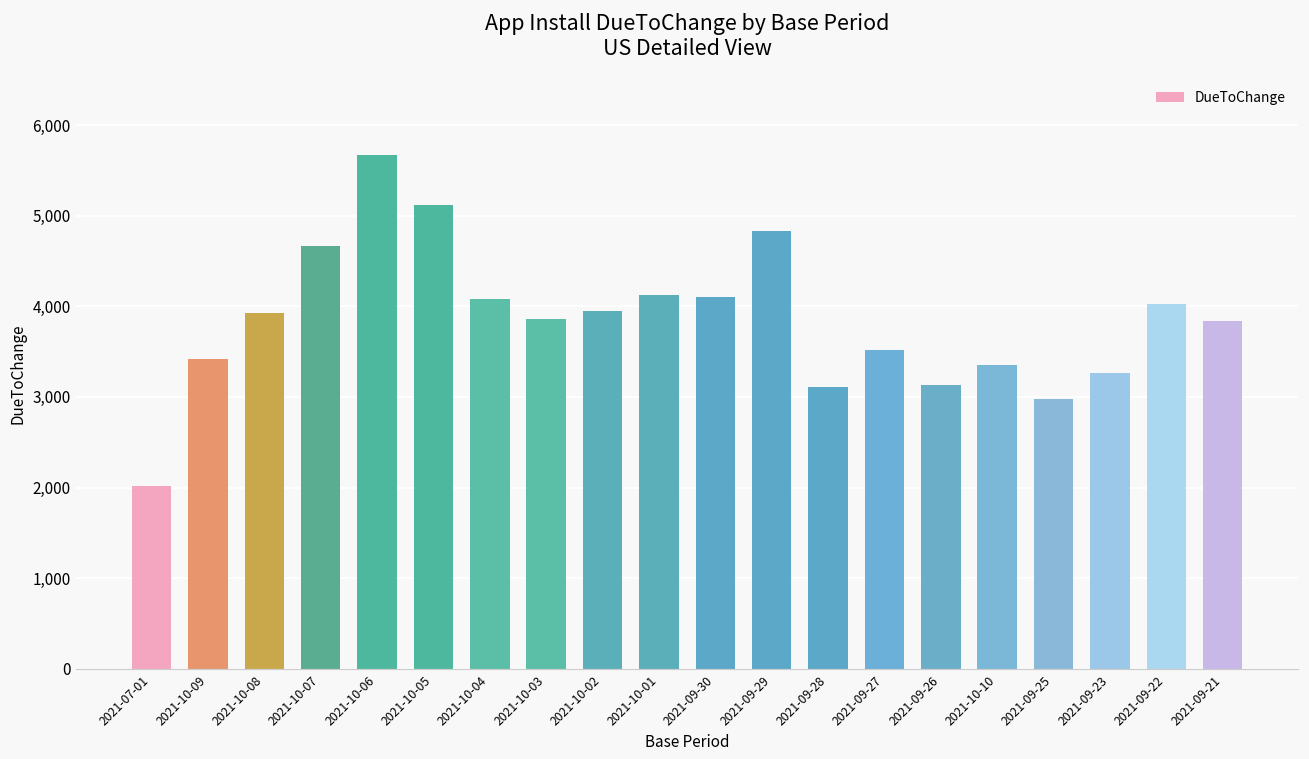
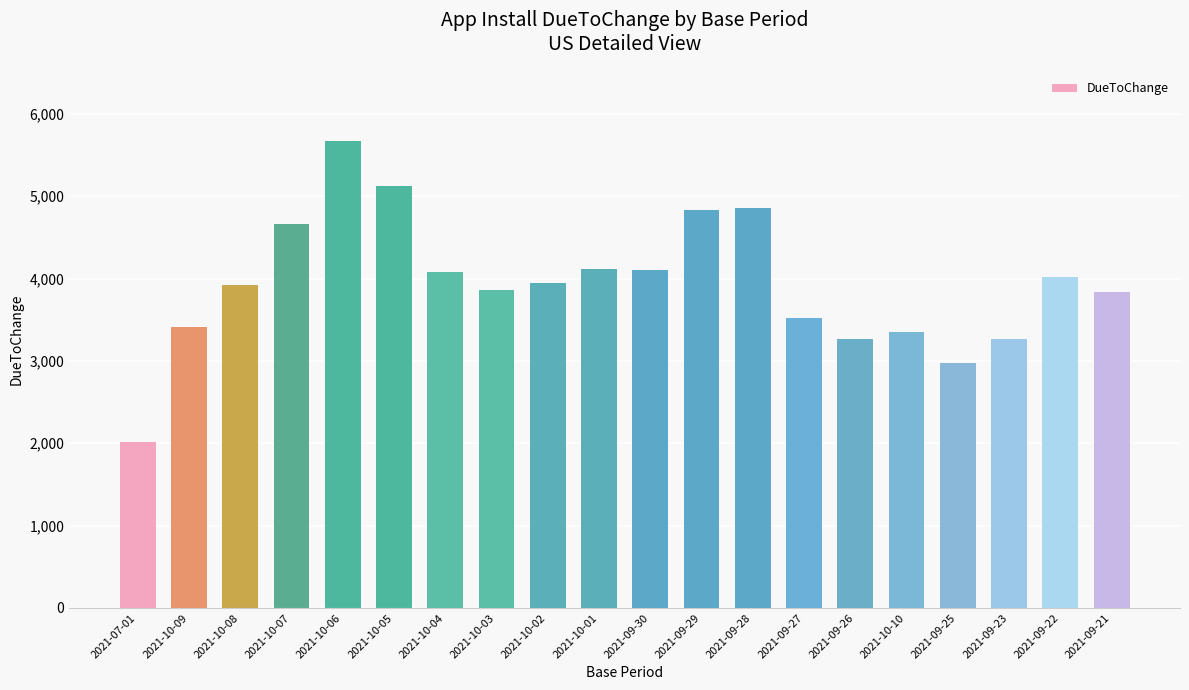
2021-09-28: 3,100 -> 4,900
2021-09-26: 3,100 -> 3,300
